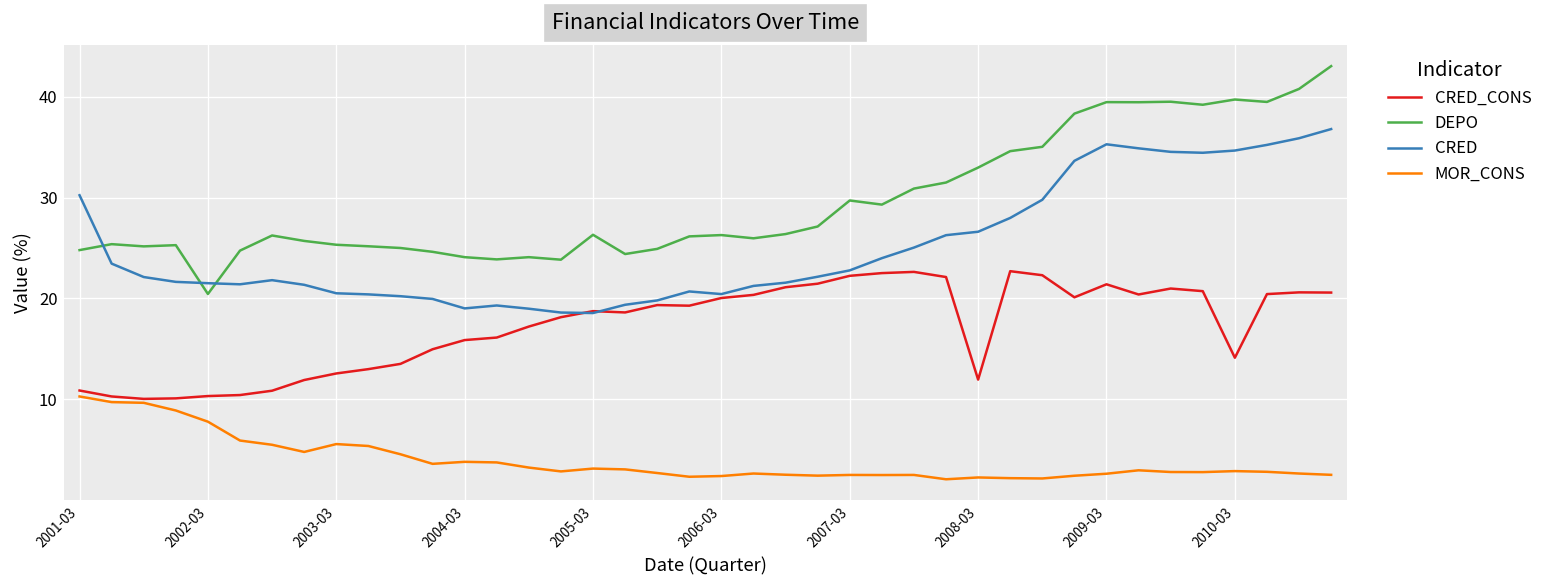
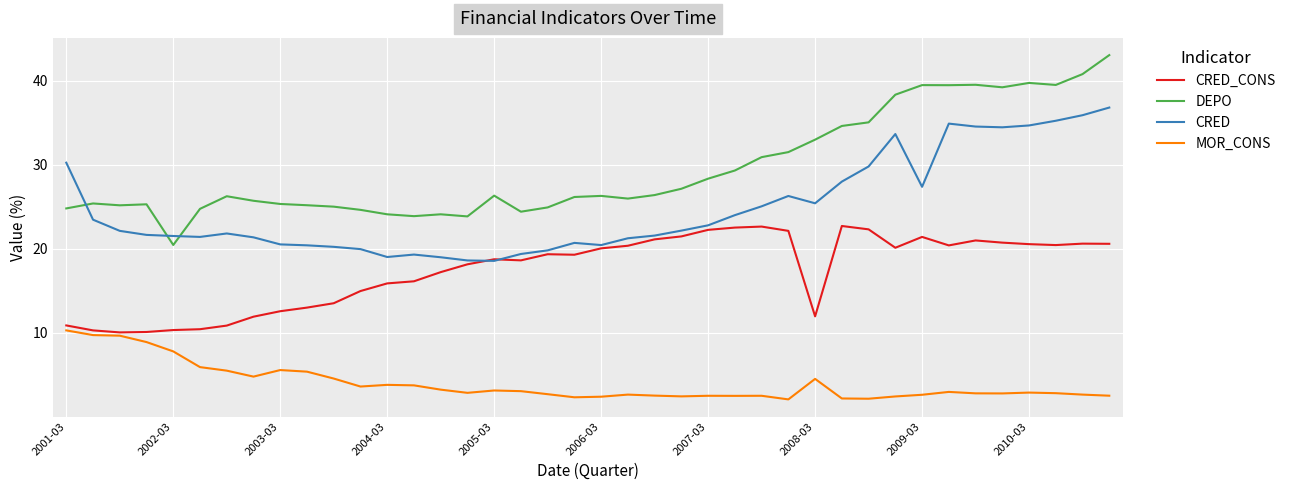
DEPO, 2007-03: 30 -> 28
CRED, 2008-03: 27 -> 25
MOR_CONS, 2008-03: 2 -> 5
CRED, 2009-03: 35 -> 27
CRED_CONS, 2010-03: 14 -> 21
